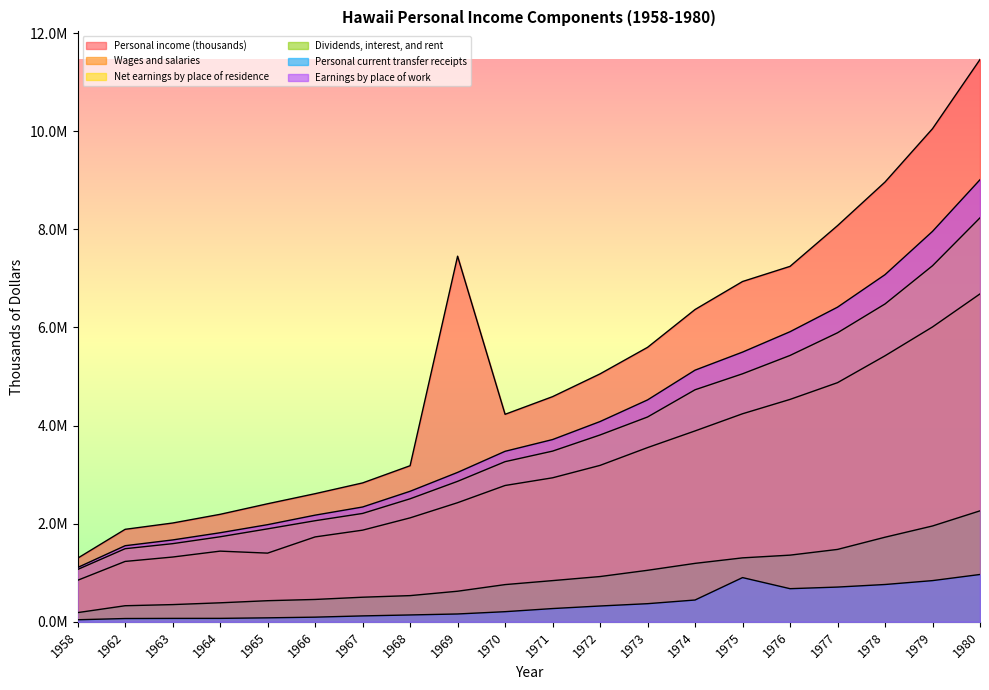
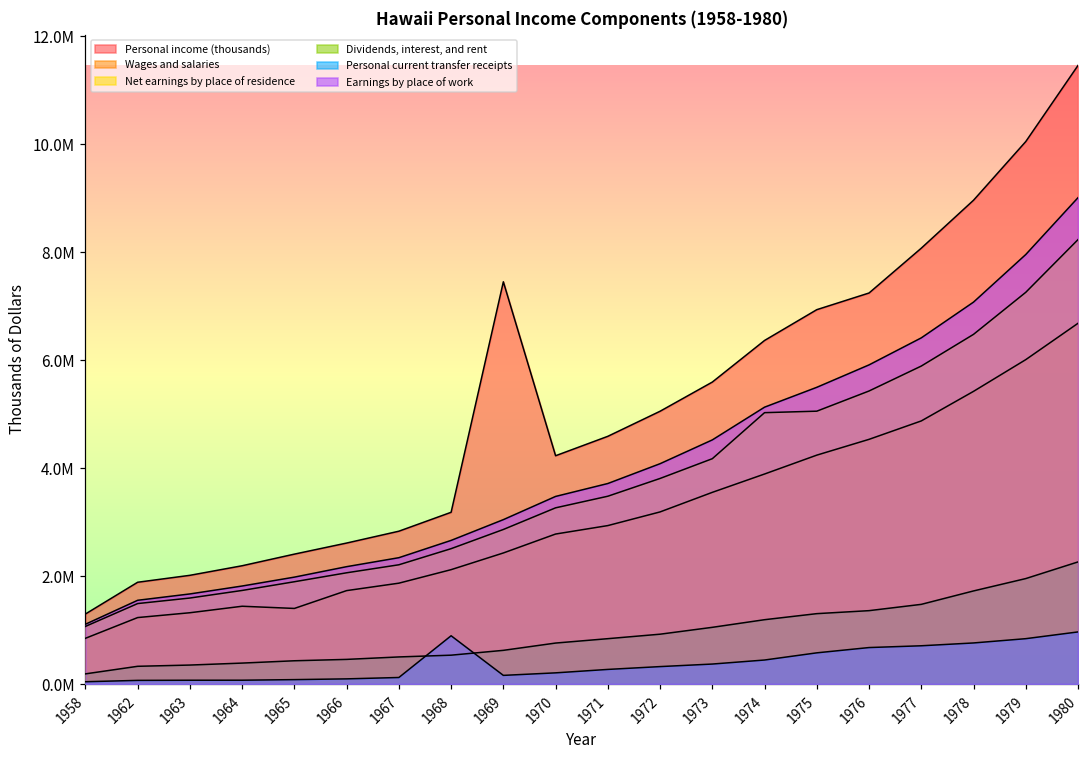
Personal current transfer receipts, 1968: 100000 -> 900000
Net earnings by place of residence, 1974: 4700000 -> 5000000
Personal current transfer receipts, 1975: 900000 -> 600000
